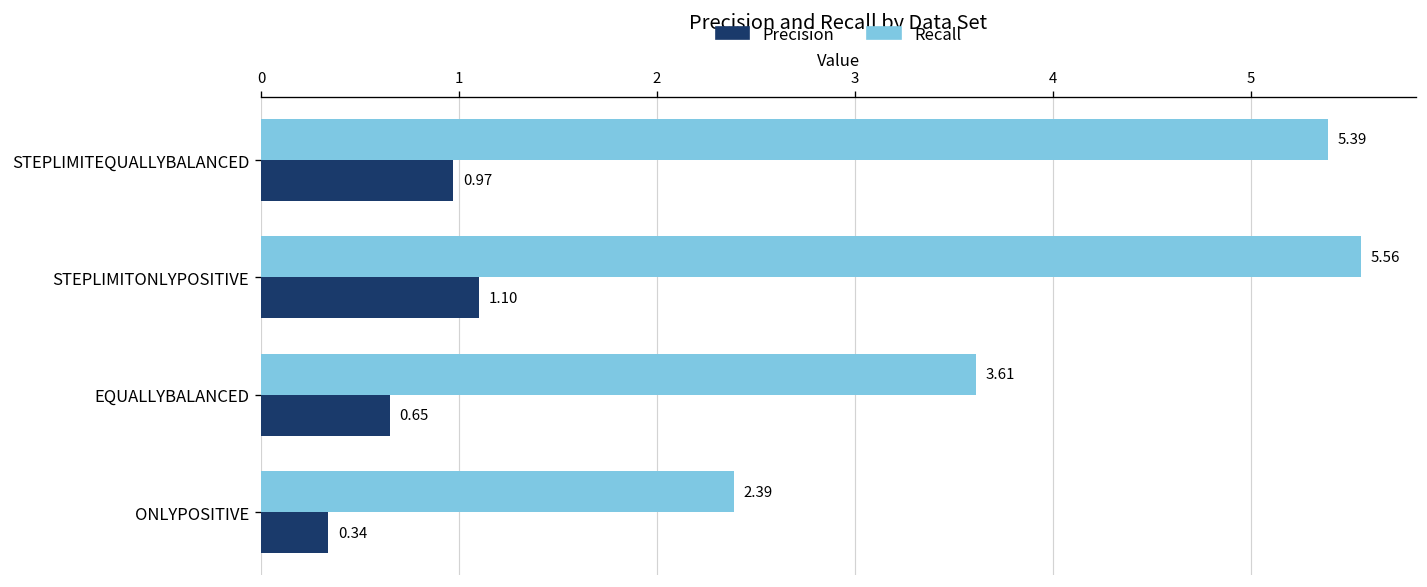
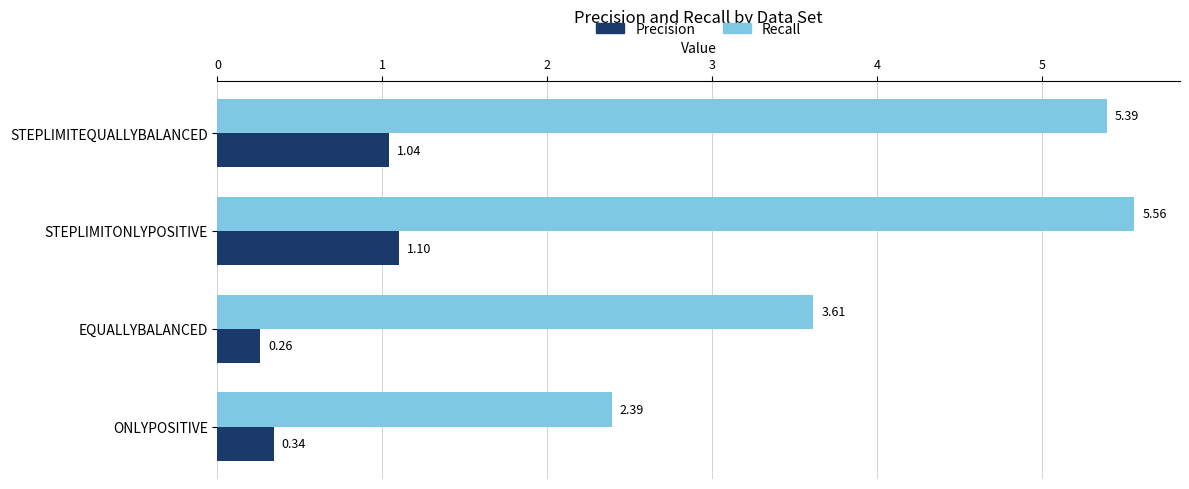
Precision, STEPLIMITEQUALLYBALANCED: 0.97 -> 1.04
Precision, EQUALLYBALANCED: 0.65 -> 0.26
